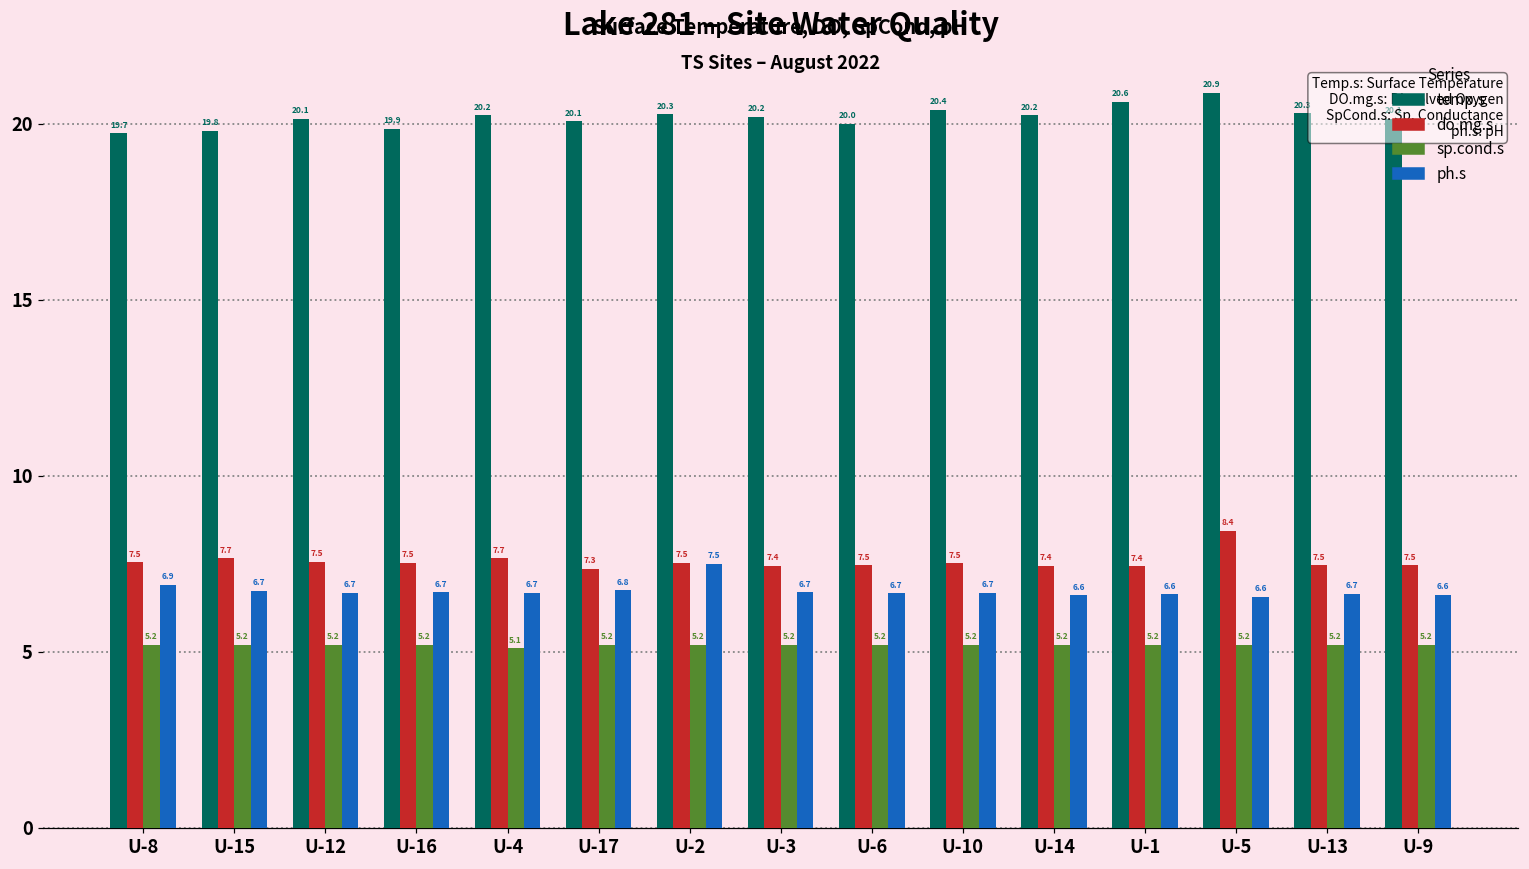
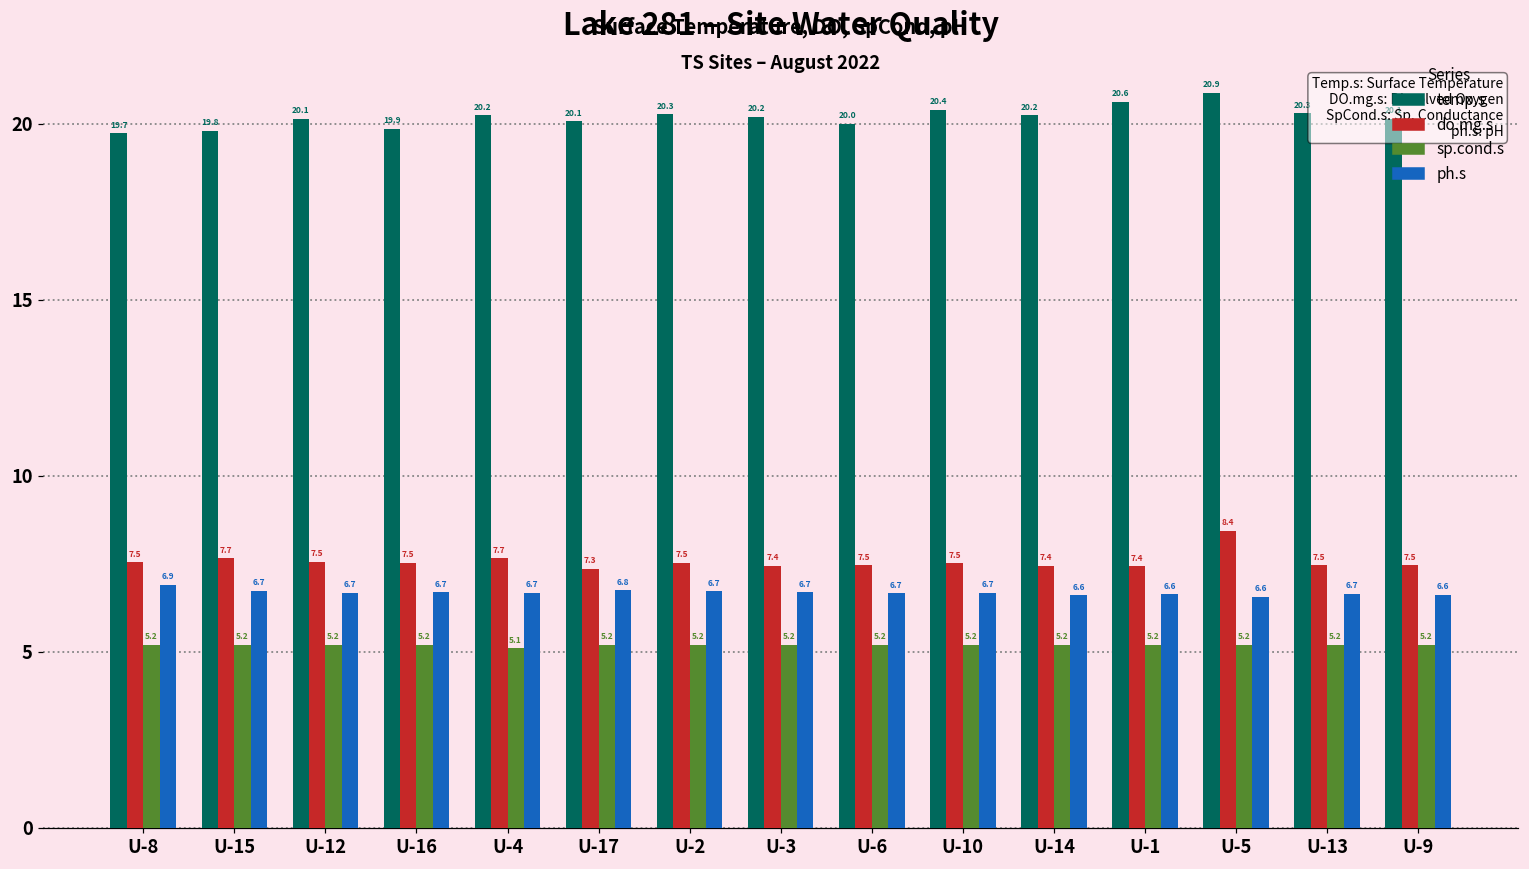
ph.s, U-2: 7.5 -> 6.7
